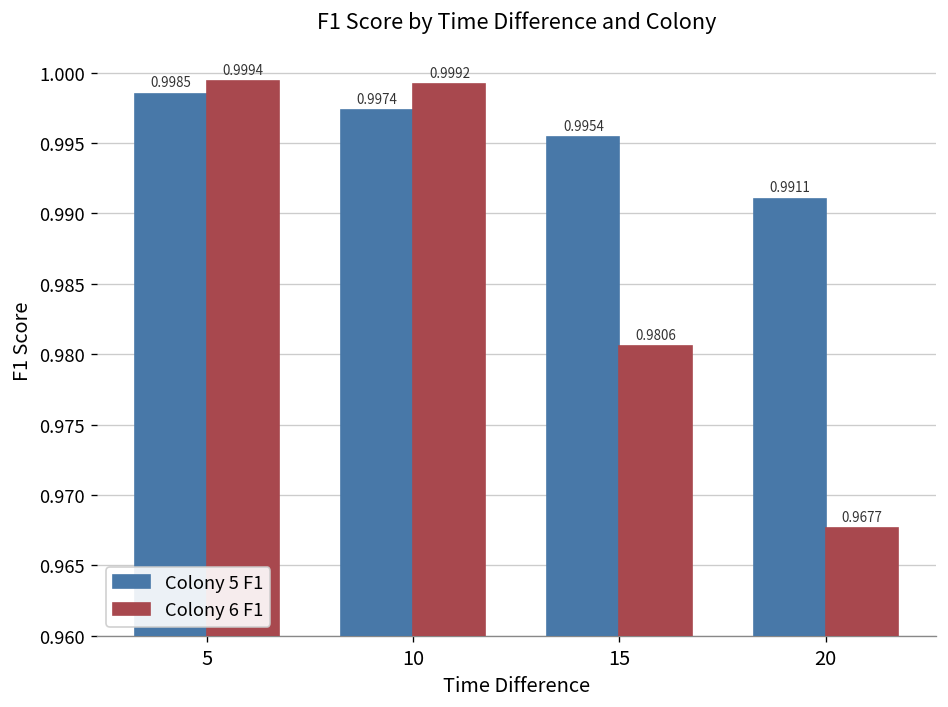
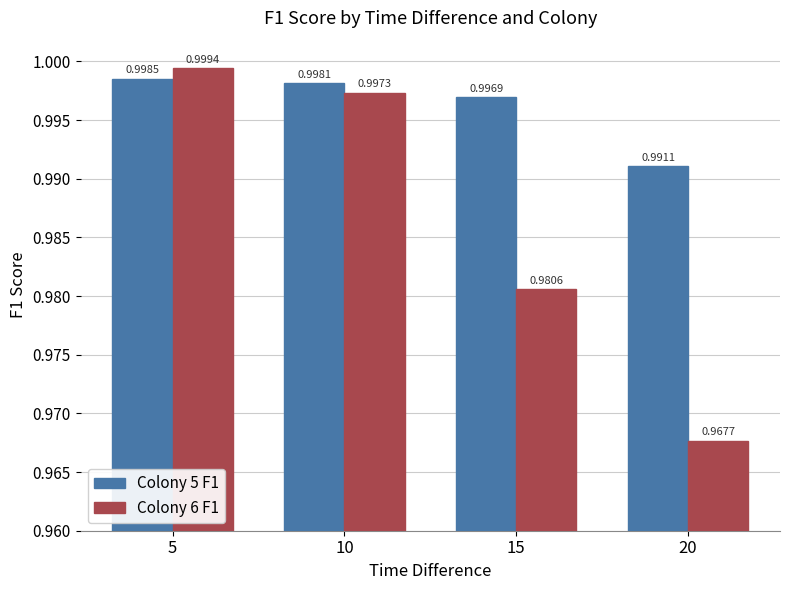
Colony 5 F1, 10: 0.9974 -> 0.9981
Colony 6 F1, 10: 0.9992 -> 0.9973
Colony 5 F1, 15: 0.9954 -> 0.9969
